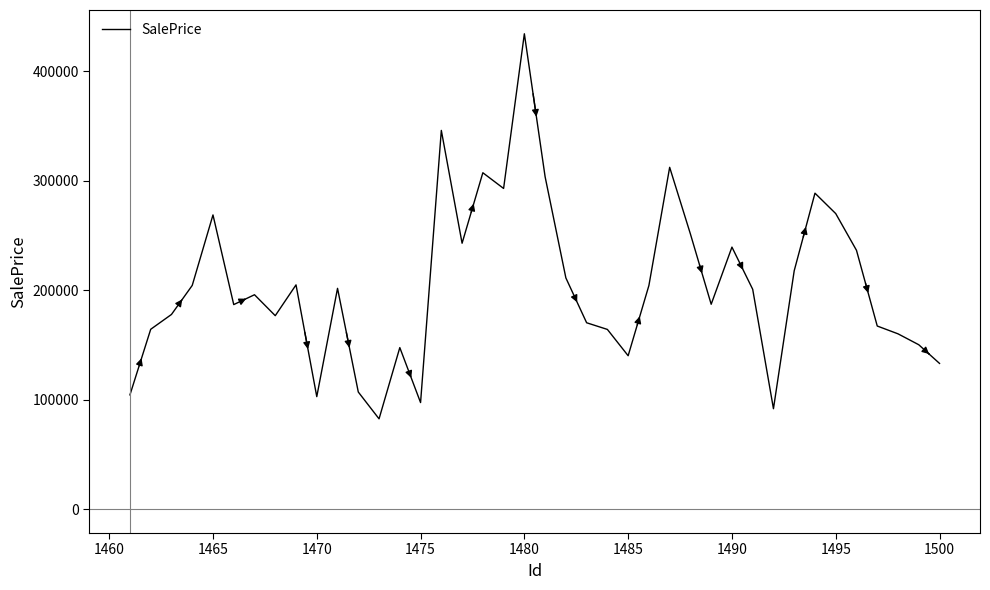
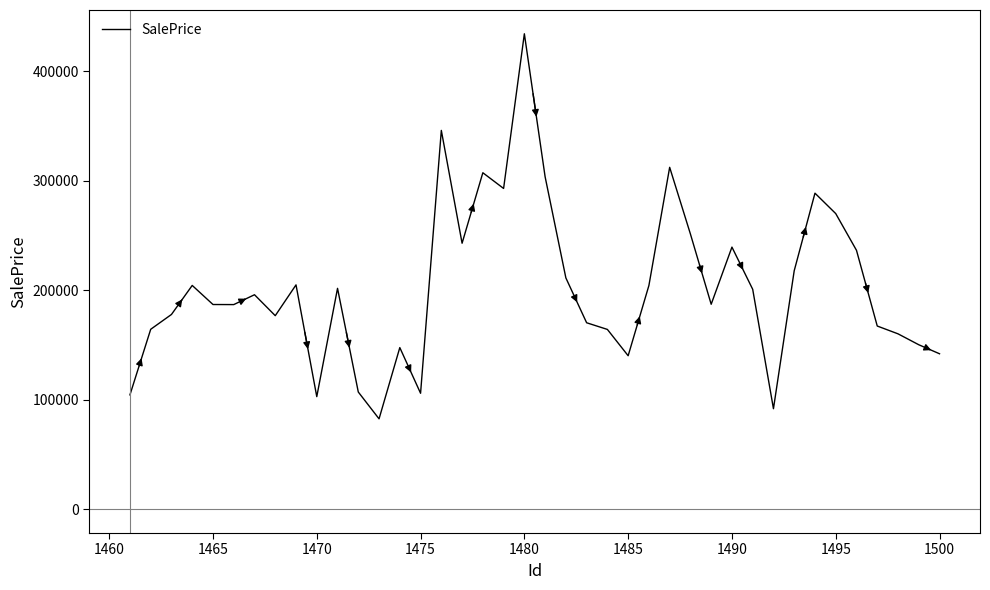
1465: 269000 -> 187000
1475: 97000 -> 106000
1500: 133000 -> 142000
